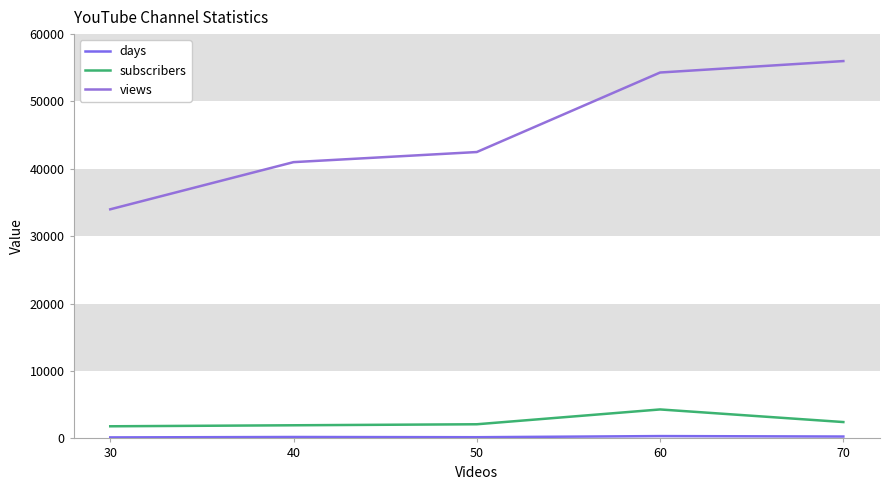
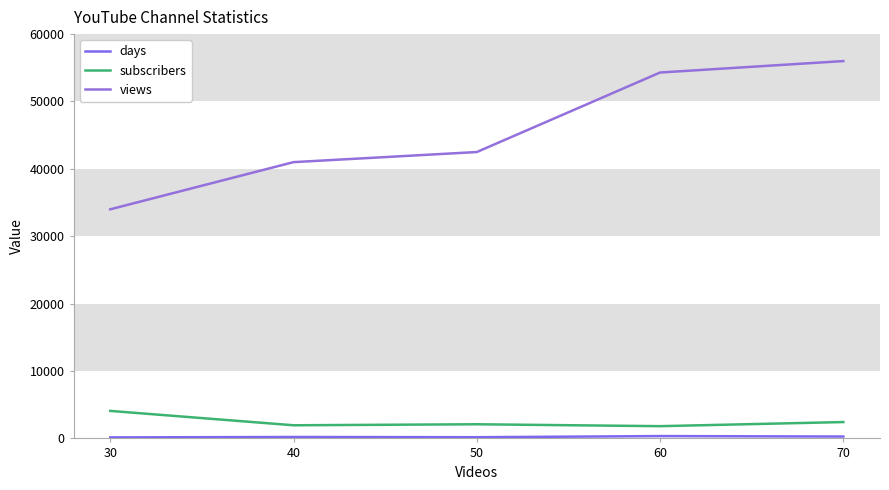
subscribers, 30: 2000 -> 4000
subscribers, 60: 4000 -> 2000
